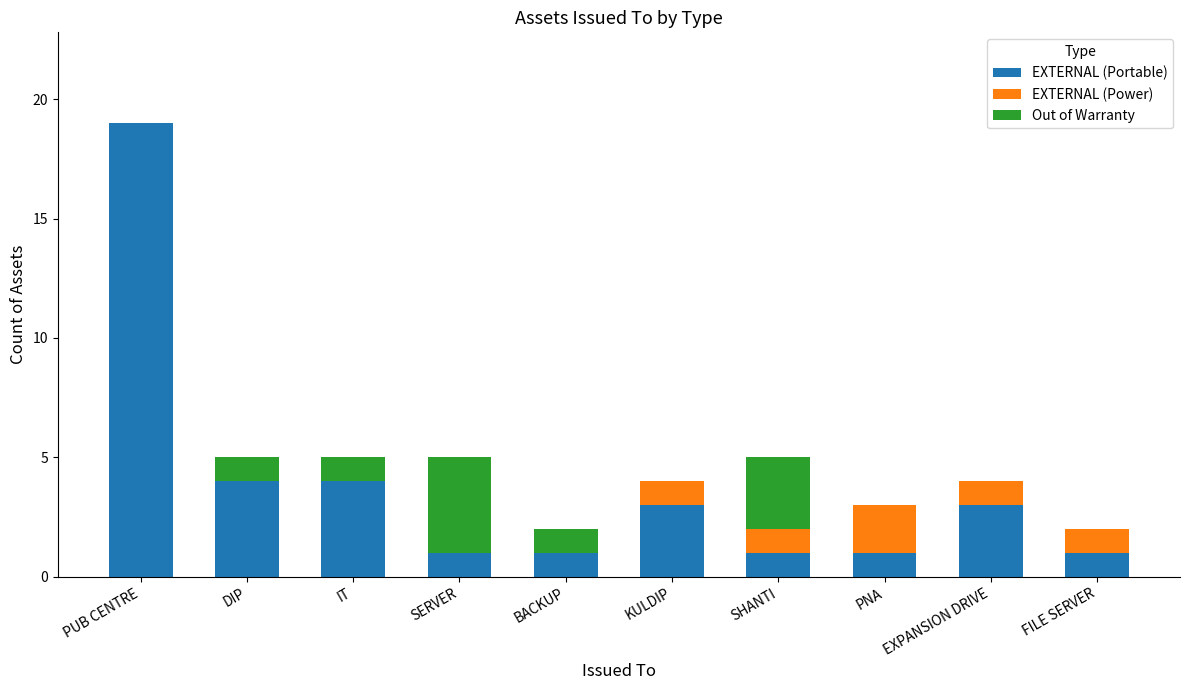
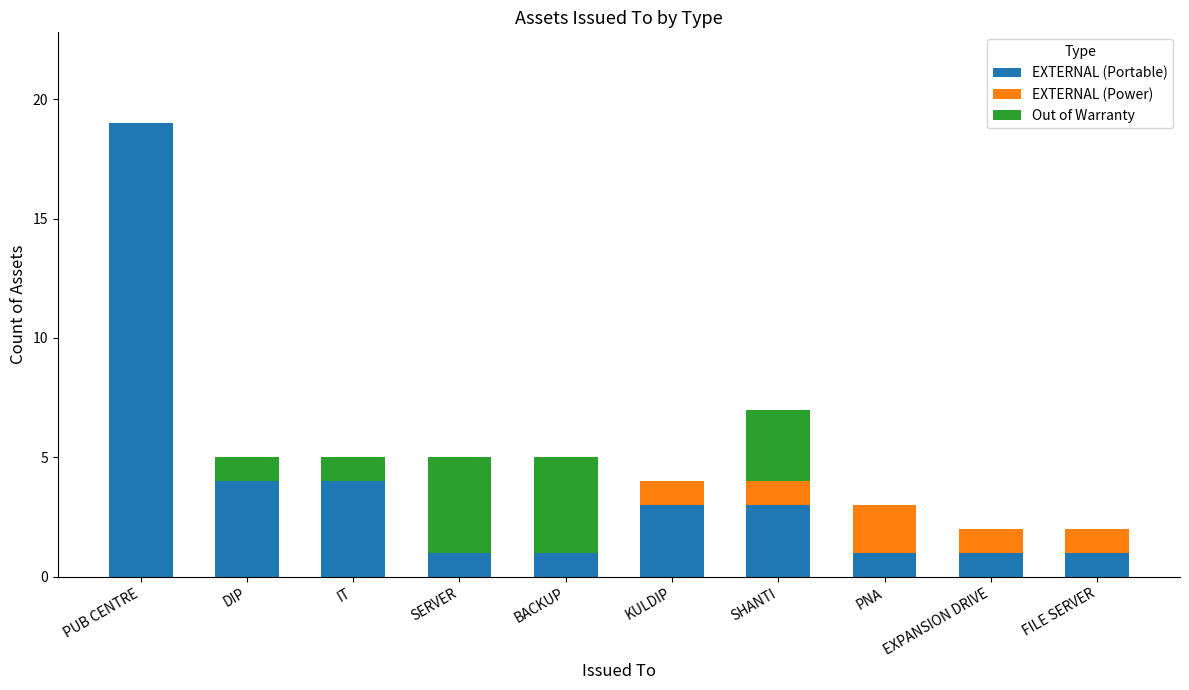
Out of Warranty, BACKUP: 1 -> 4
EXTERNAL (Portable), SHANTI: 1 -> 3
EXTERNAL (Portable), EXPANSION DRIVE: 3 -> 1
